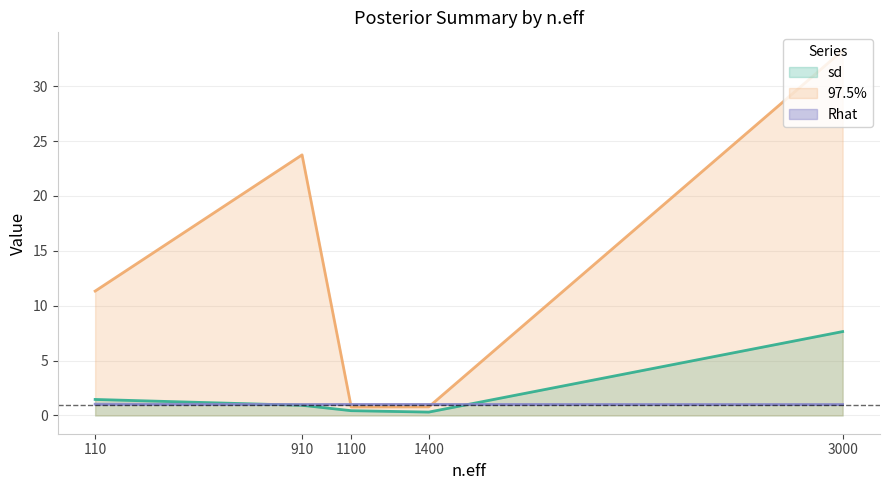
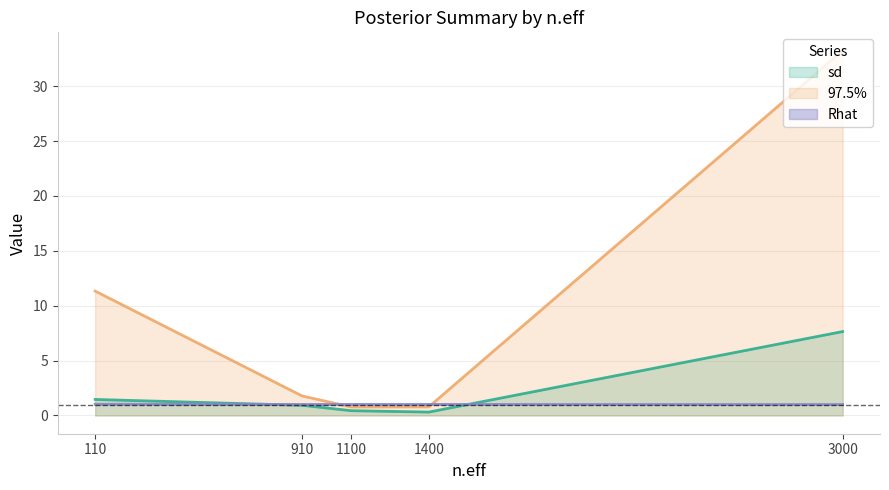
97.5%, 910: 23.7 -> 1.8
